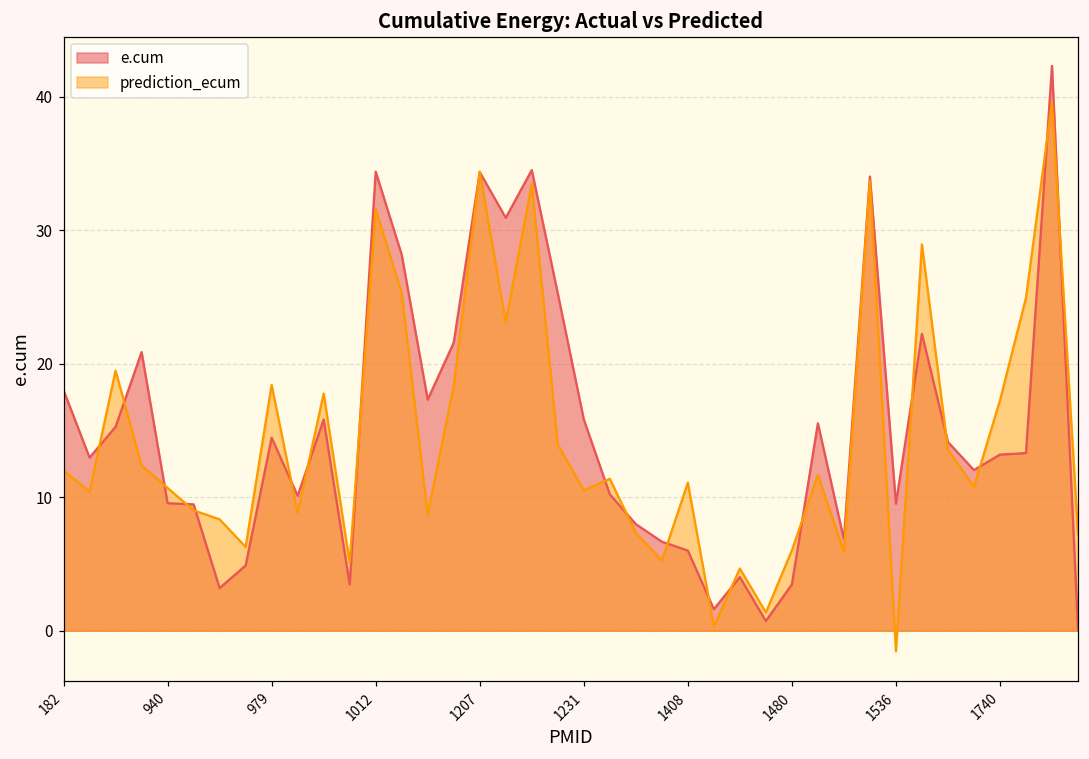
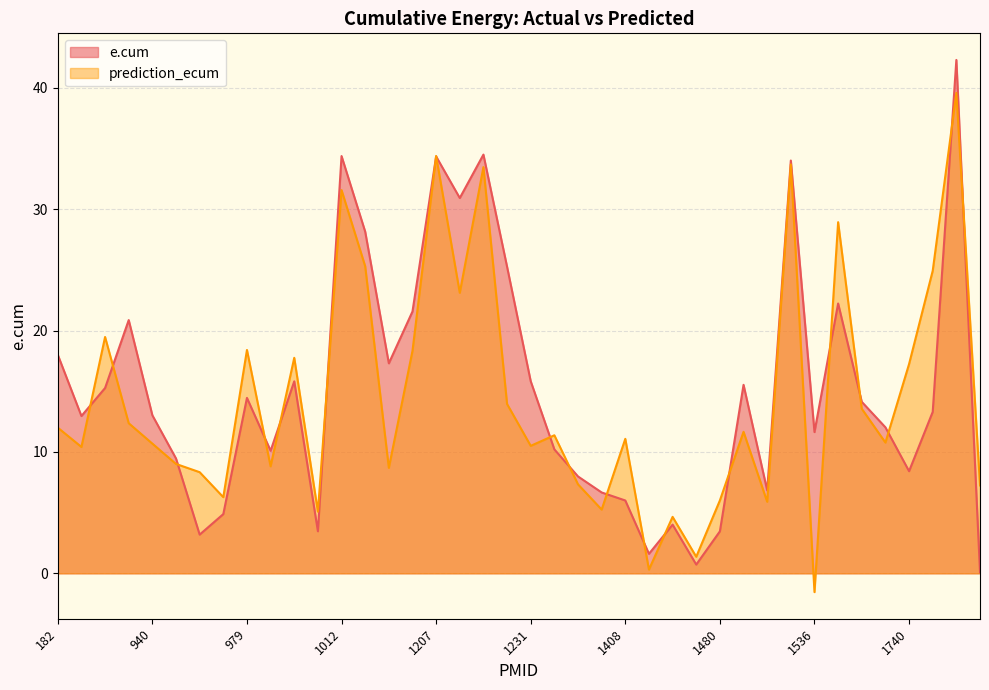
e.cum, 940: 9.5 -> 13.0
e.cum, 1536: 9.5 -> 11.6
e.cum, 1740: 13.2 -> 8.4
